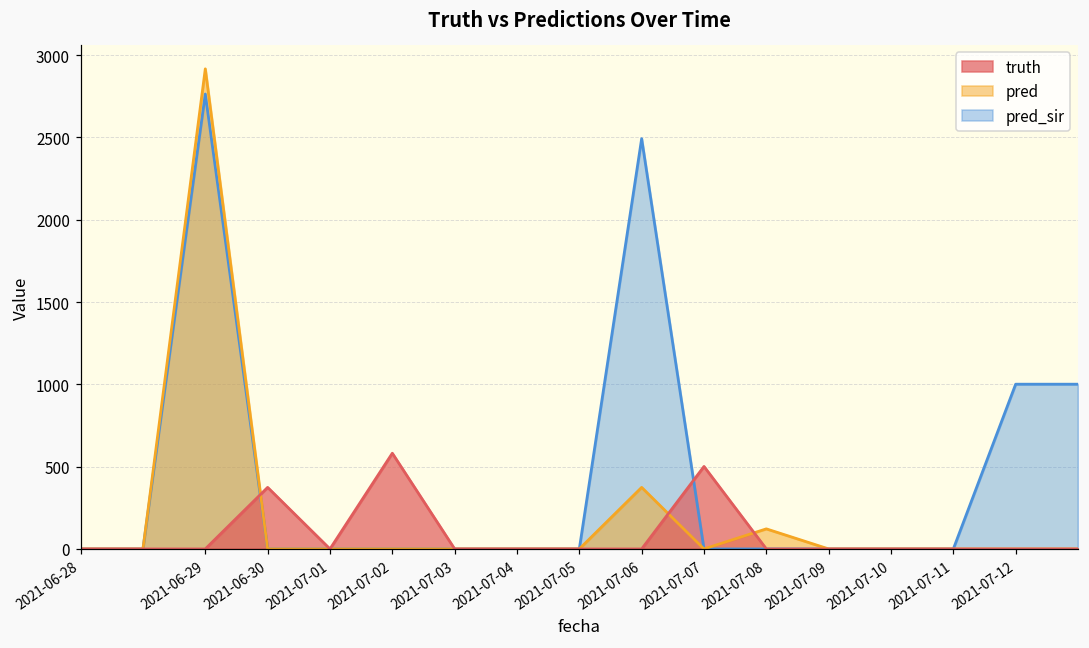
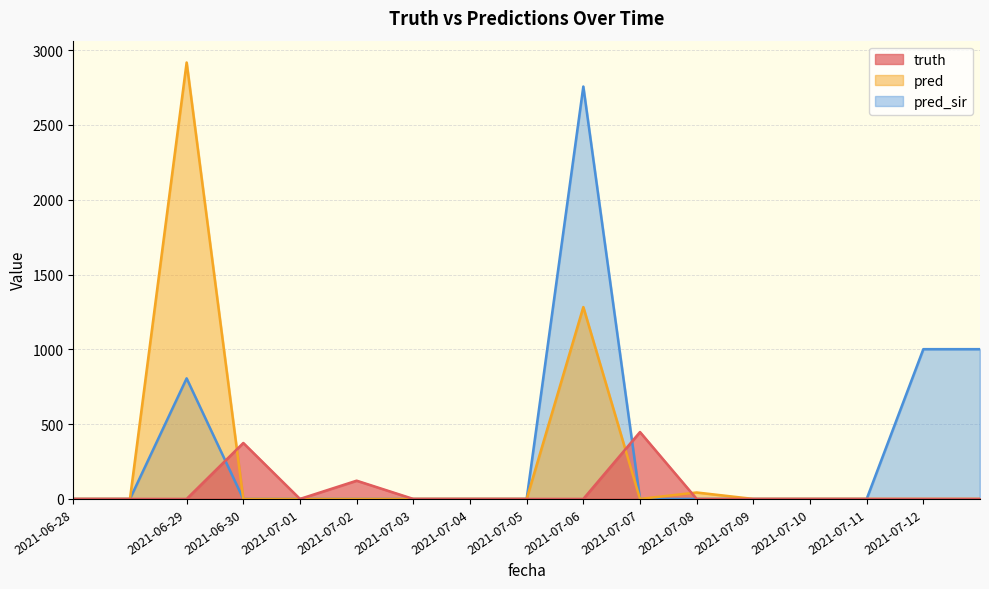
pred_sir, 2021-06-29: 2760 -> 810
truth, 2021-07-02: 580 -> 120
pred_sir, 2021-07-06: 2490 -> 2760
pred, 2021-07-06: 370 -> 1280
truth, 2021-07-07: 500 -> 450
pred, 2021-07-08: 120 -> 40
